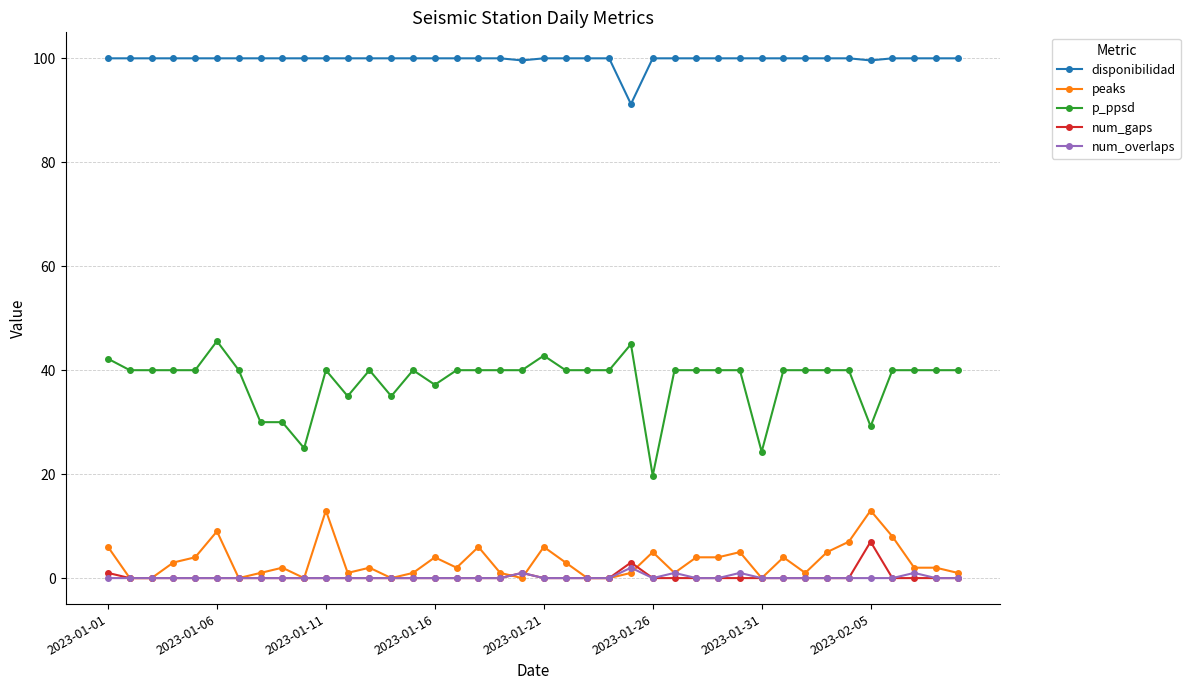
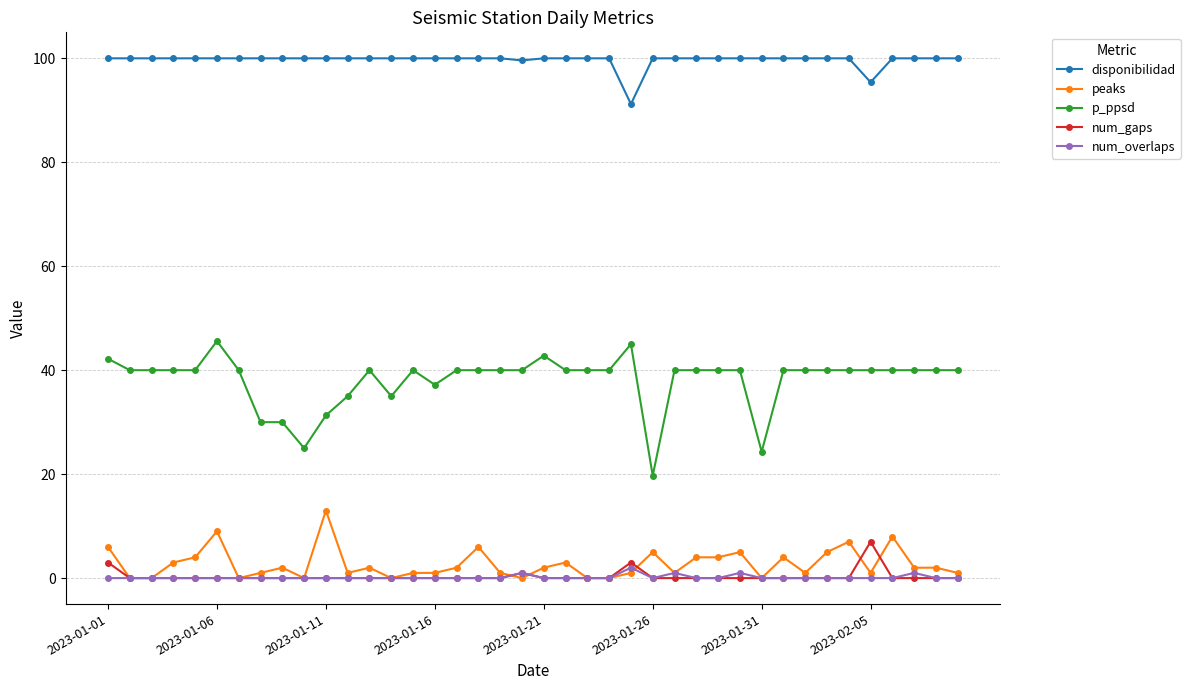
num_gaps, 2023-01-01: 1 -> 3
p_ppsd, 2023-01-11: 40 -> 31
peaks, 2023-01-16: 4 -> 1
peaks, 2023-01-21: 6 -> 2
disponibilidad, 2023-02-05: 100 -> 95
peaks, 2023-02-05: 13 -> 1
p_ppsd, 2023-02-05: 29 -> 40
